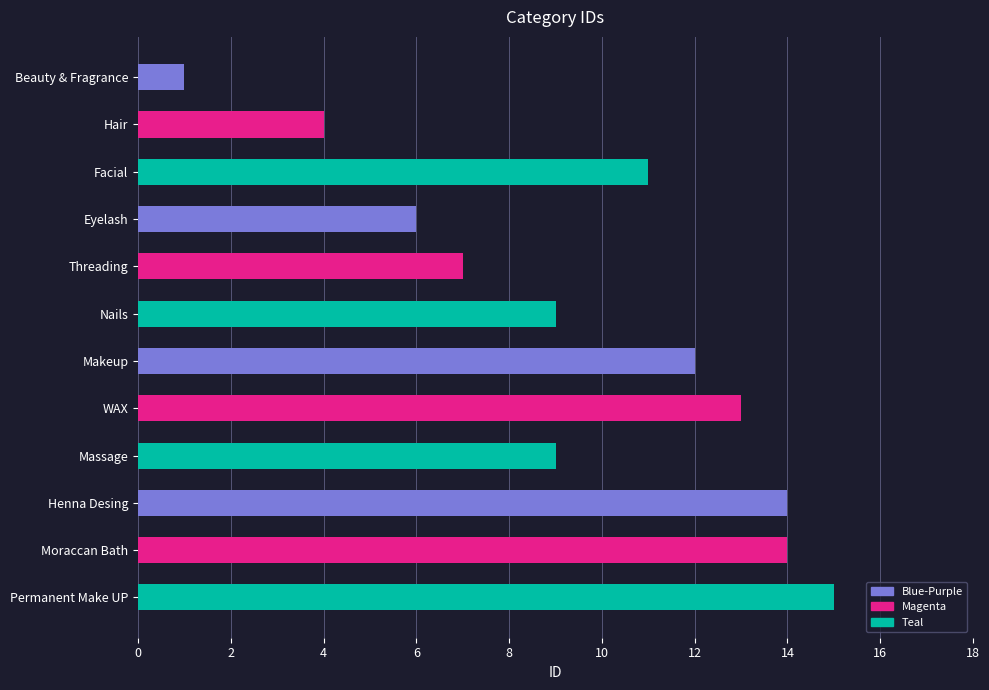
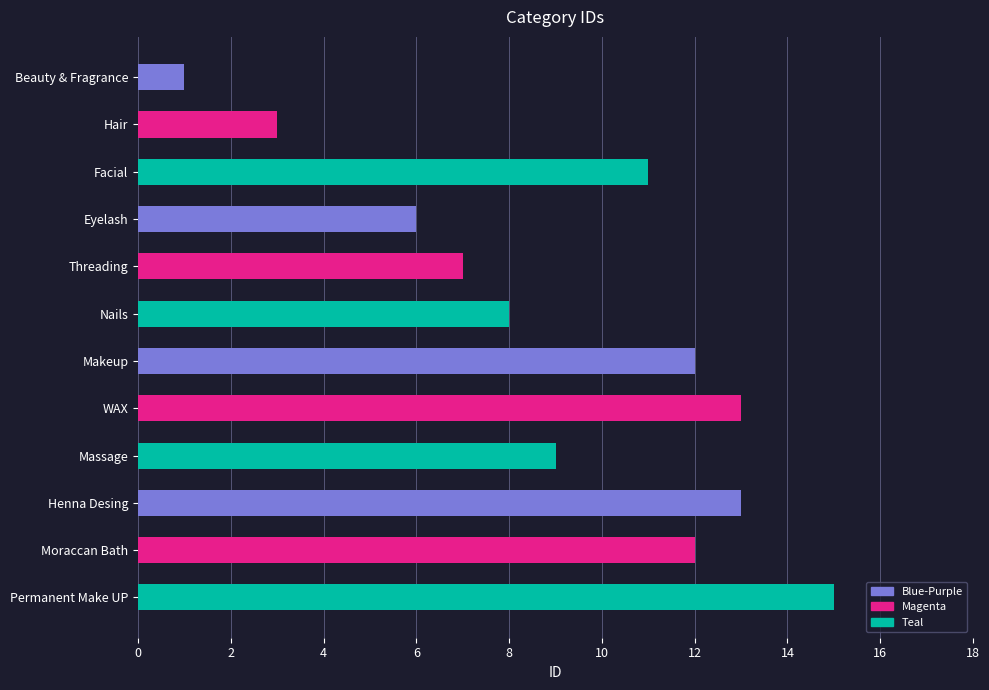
Hair: 4 -> 3
Nails: 9 -> 8
Henna Desing: 14 -> 13
Moraccan Bath: 14 -> 12
